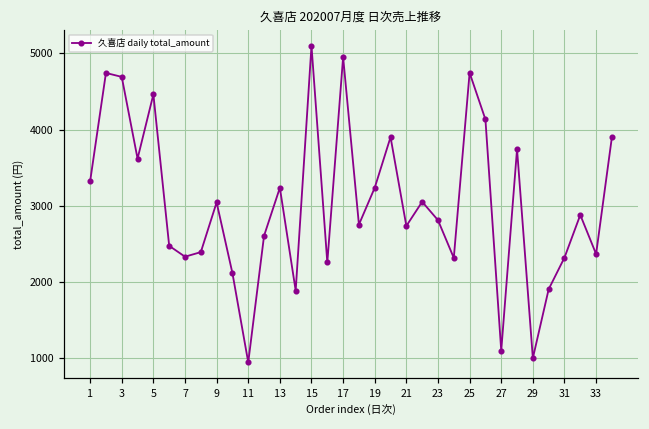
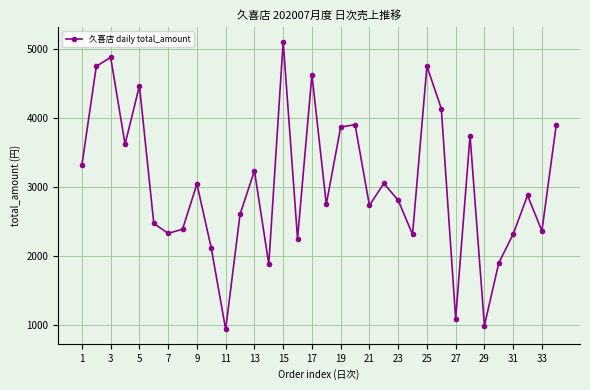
3: 4700 -> 4900
17: 5000 -> 4600
19: 3200 -> 3900
